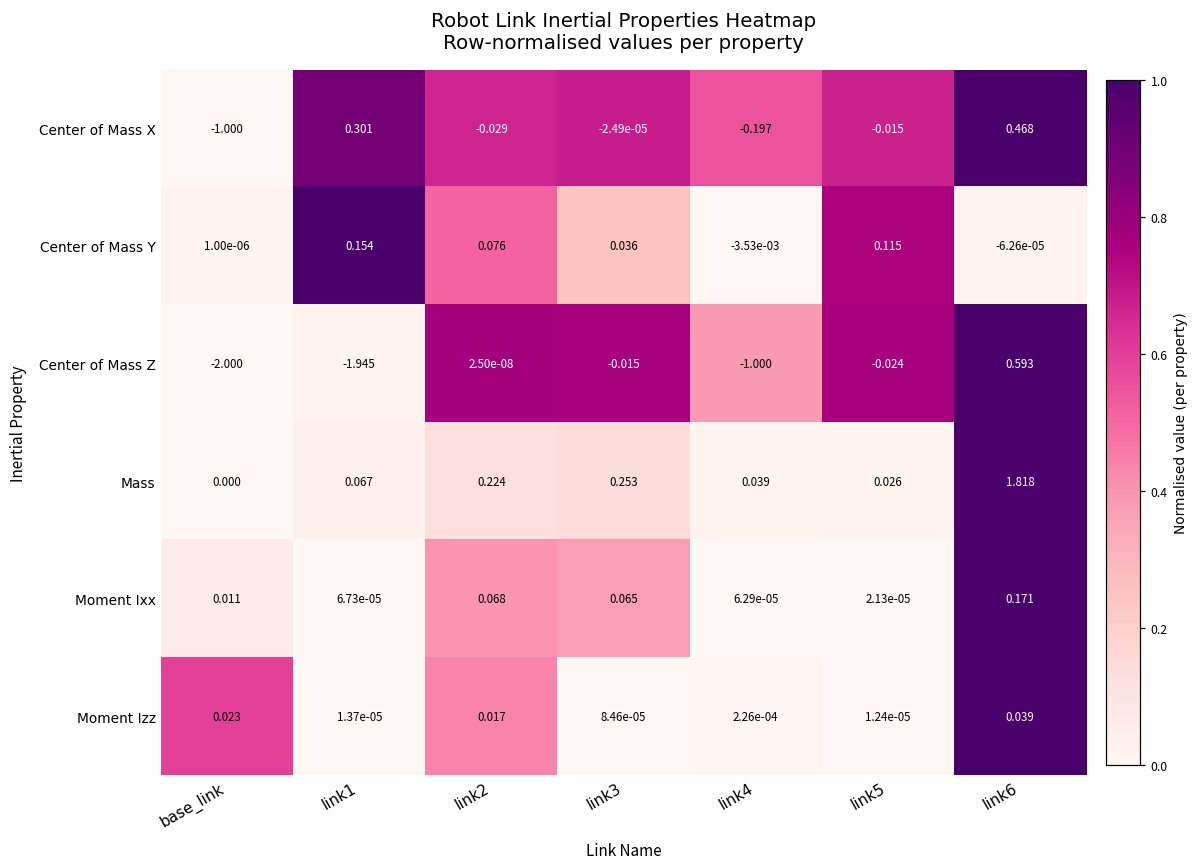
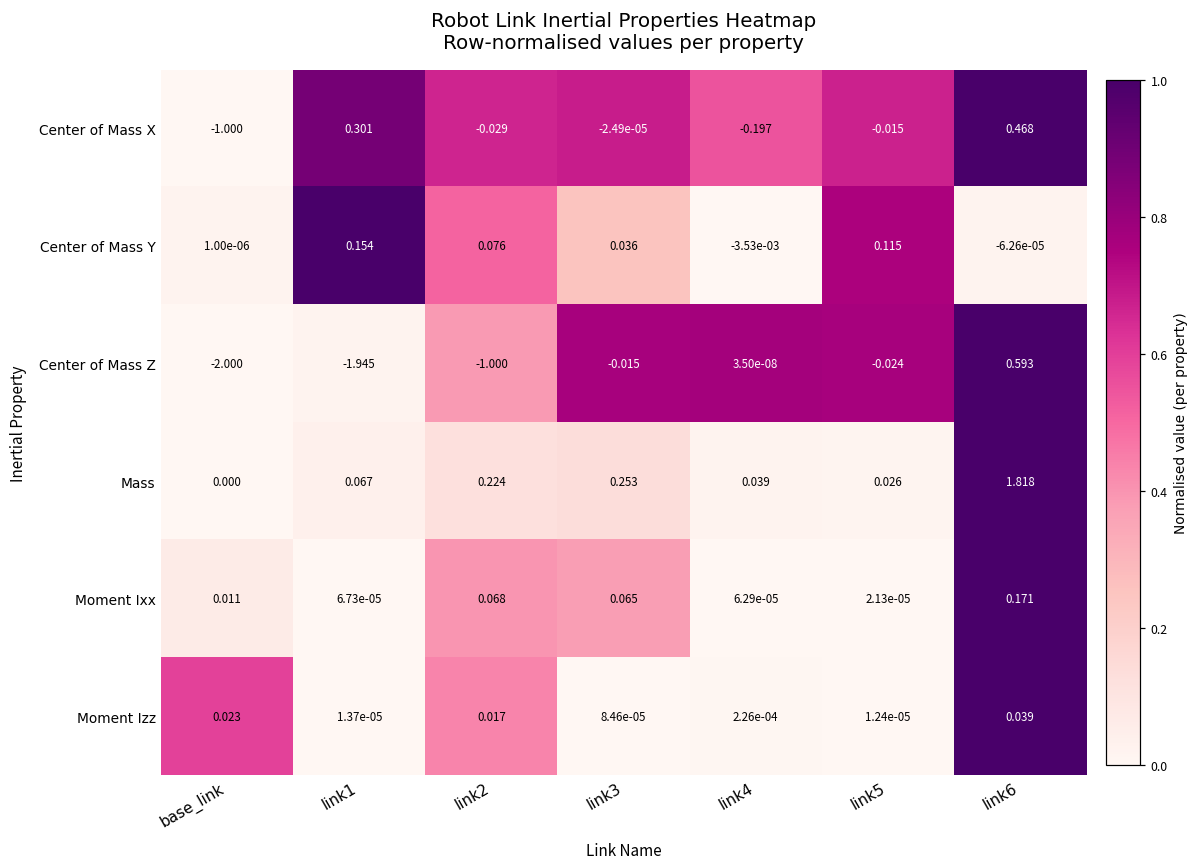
Center of Mass Z, link2: 2.50e-08 -> -1.000
Center of Mass Z, link4: -1.000 -> 3.50e-08
